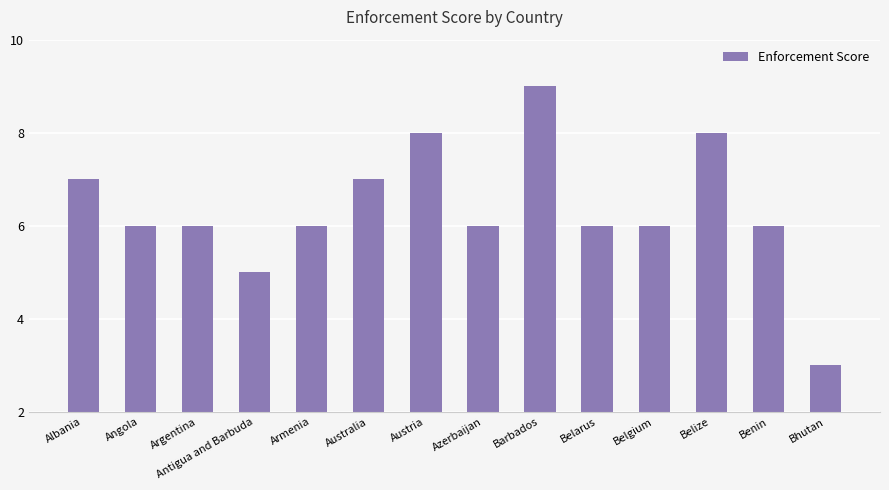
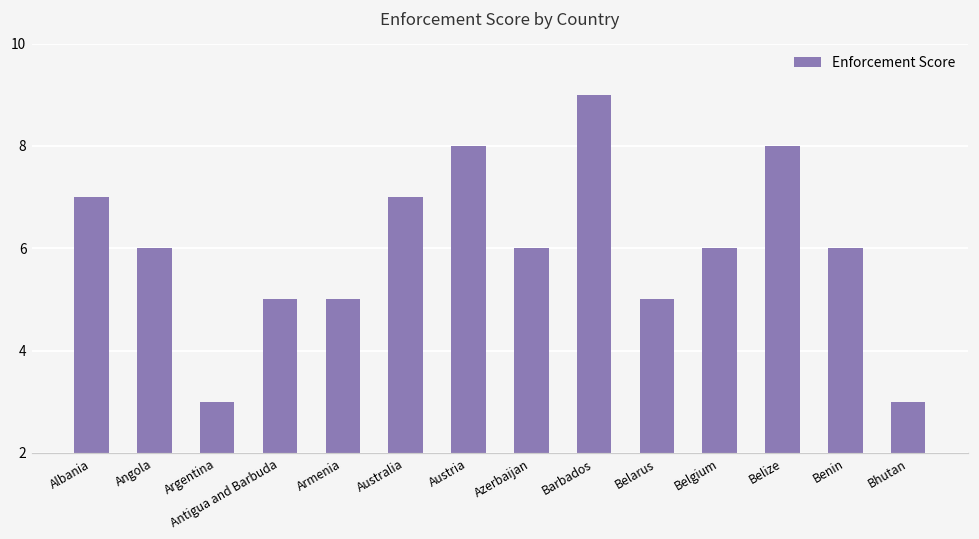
Argentina: 6 -> 3
Armenia: 6 -> 5
Belarus: 6 -> 5
